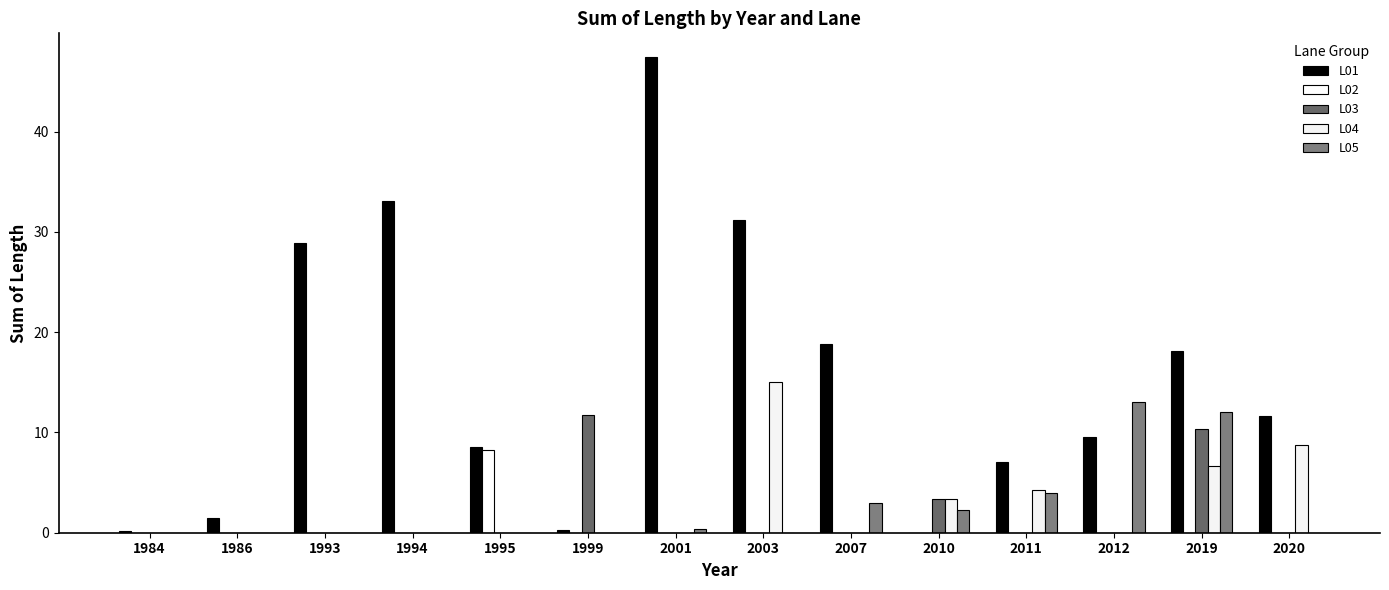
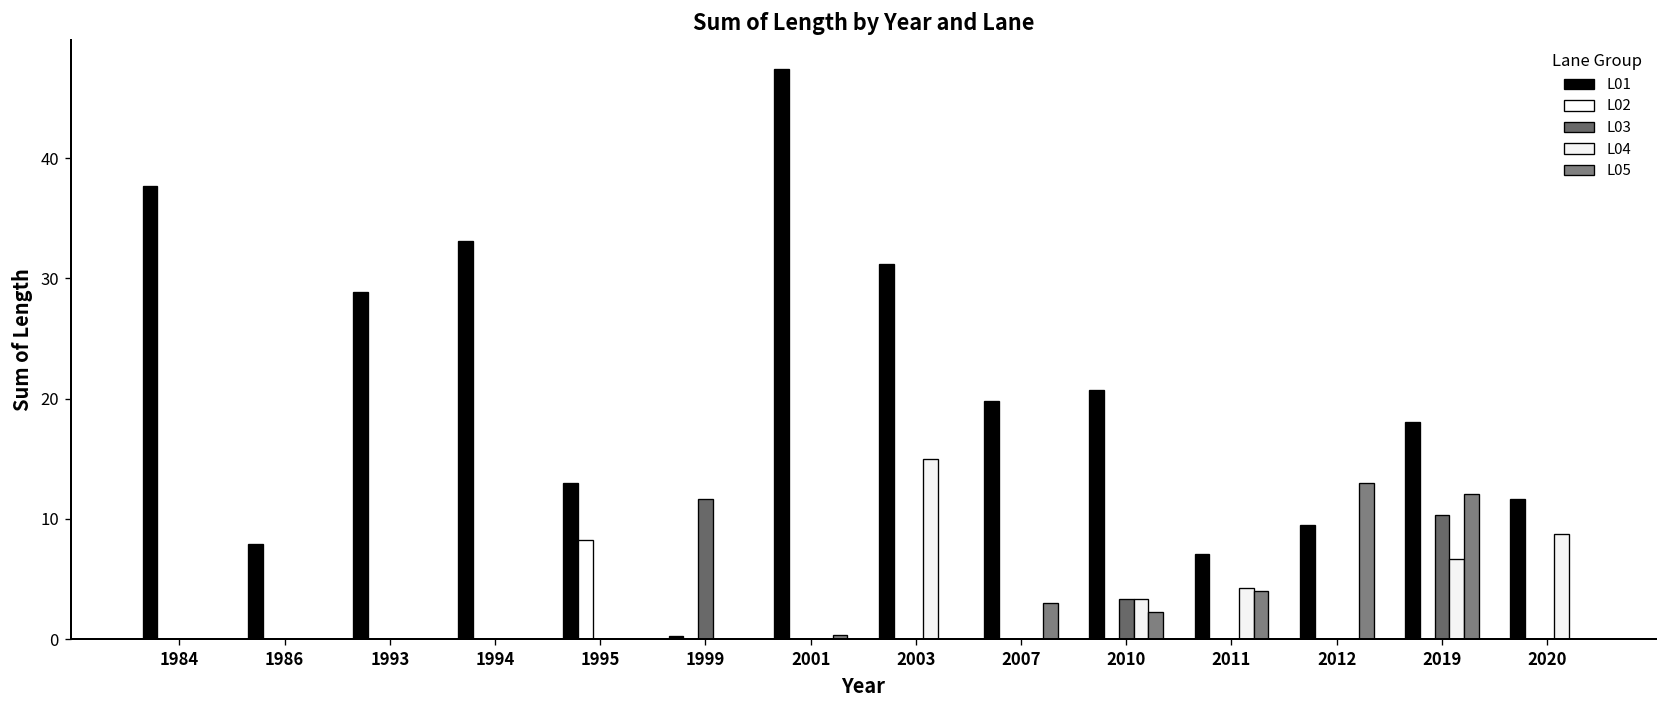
L01, 1984: 0.2 -> 37.7
L01, 1986: 1.5 -> 7.9
L01, 1995: 8.6 -> 13.0
L01, 2007: 18.9 -> 19.8
L01, 2010: 0.0 -> 20.7
